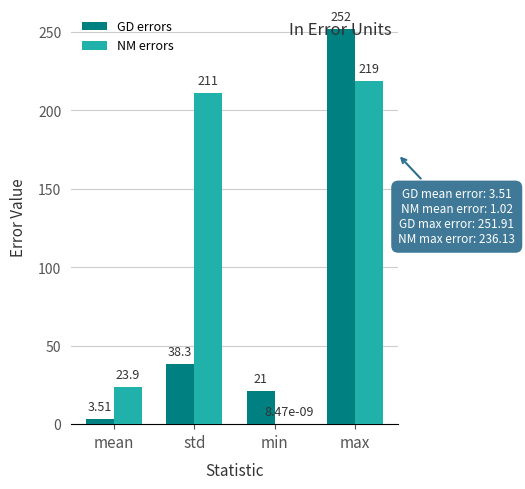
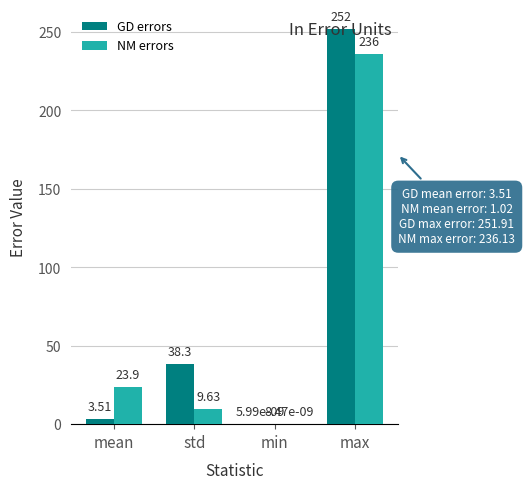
NM errors, std: 211 -> 9.63
GD errors, min: 21 -> 5.99e-09
NM errors, max: 219 -> 236
